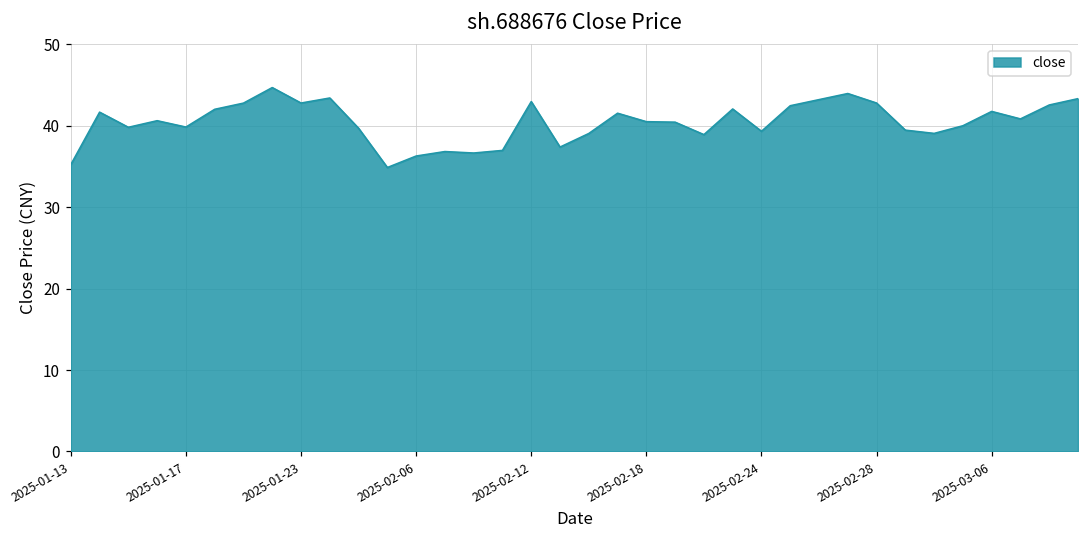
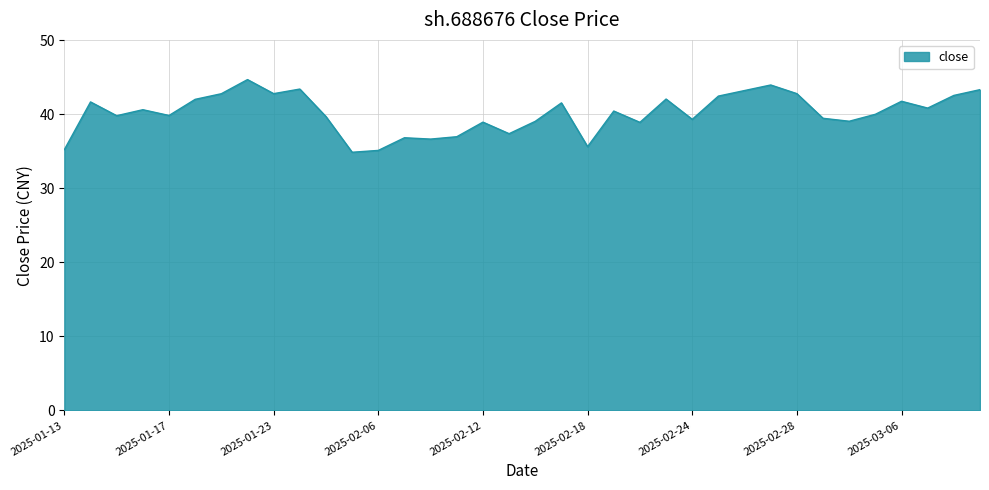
2025-02-06: 36 -> 35
2025-02-12: 43 -> 39
2025-02-18: 41 -> 36
